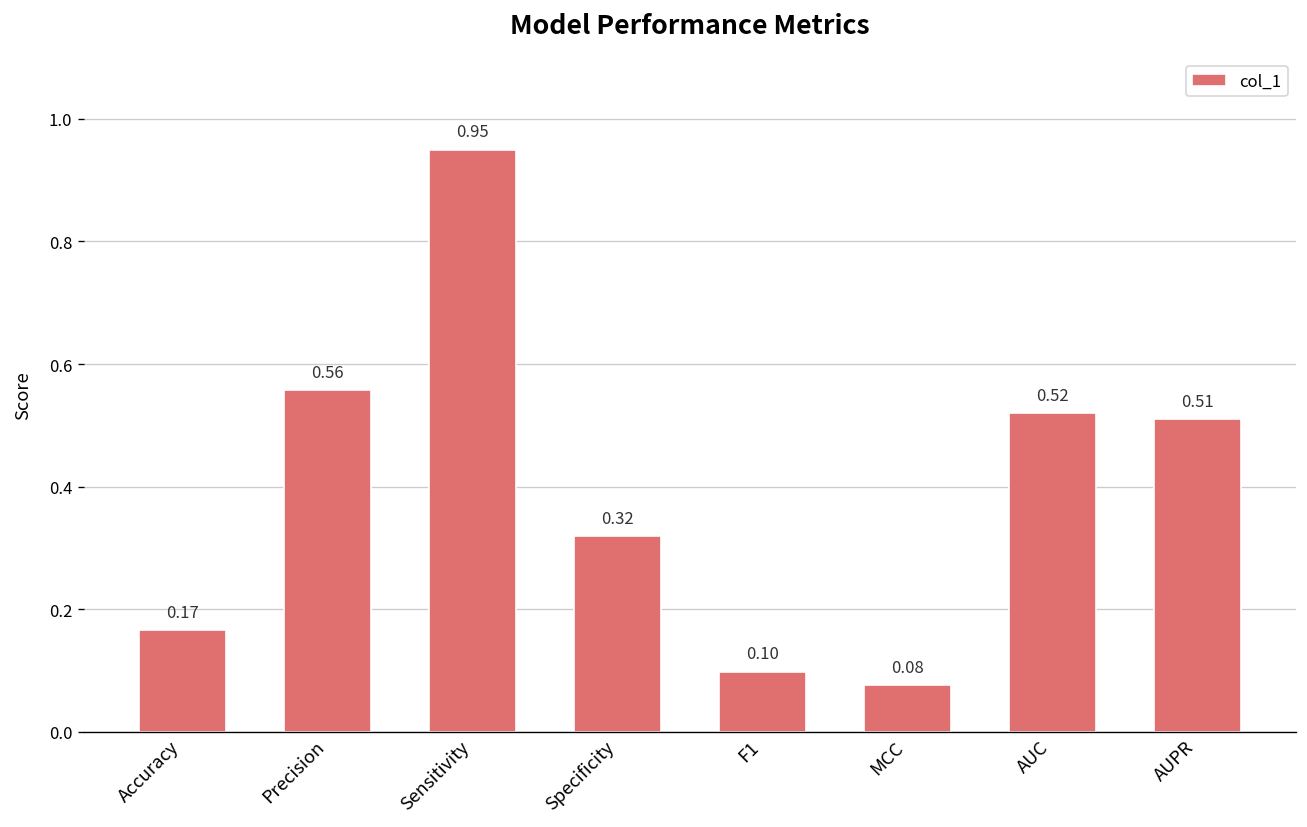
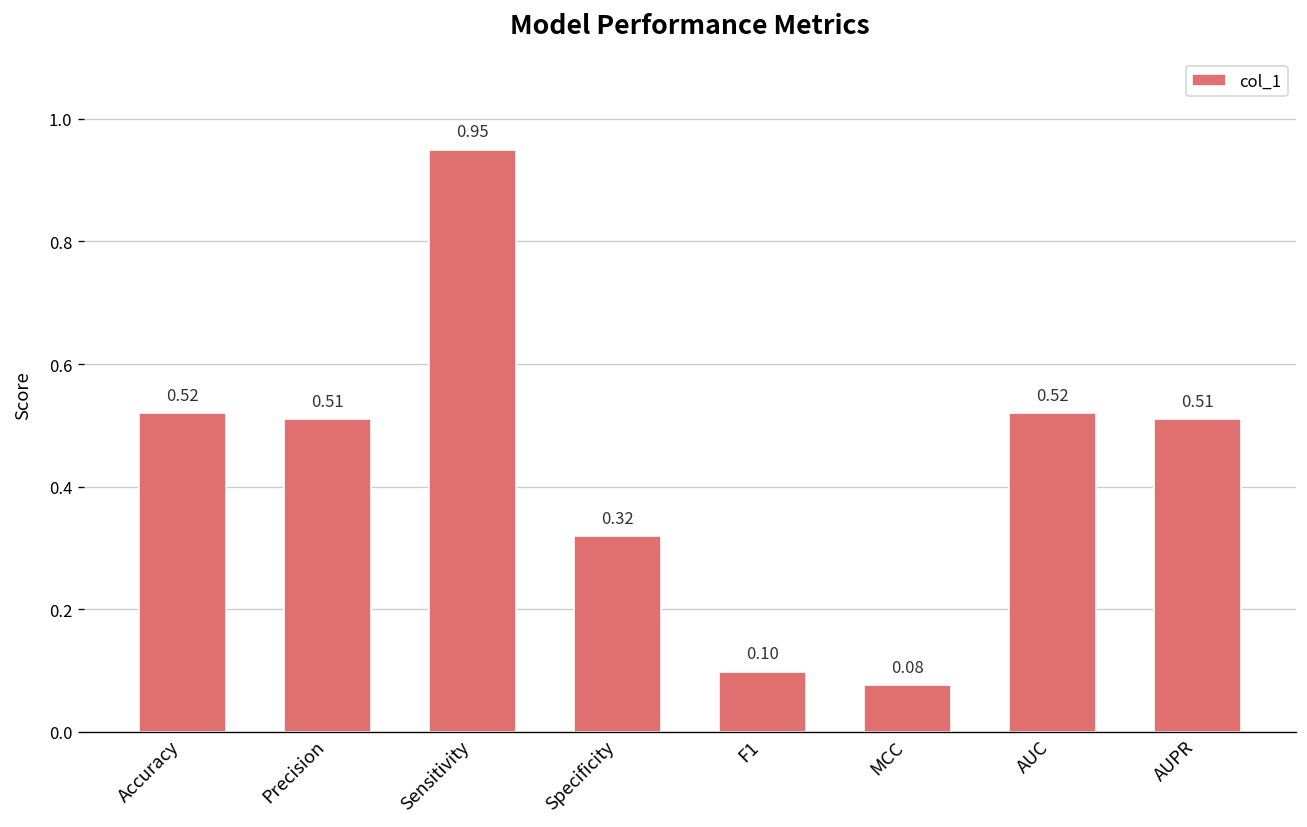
Accuracy: 0.17 -> 0.52
Precision: 0.56 -> 0.51
